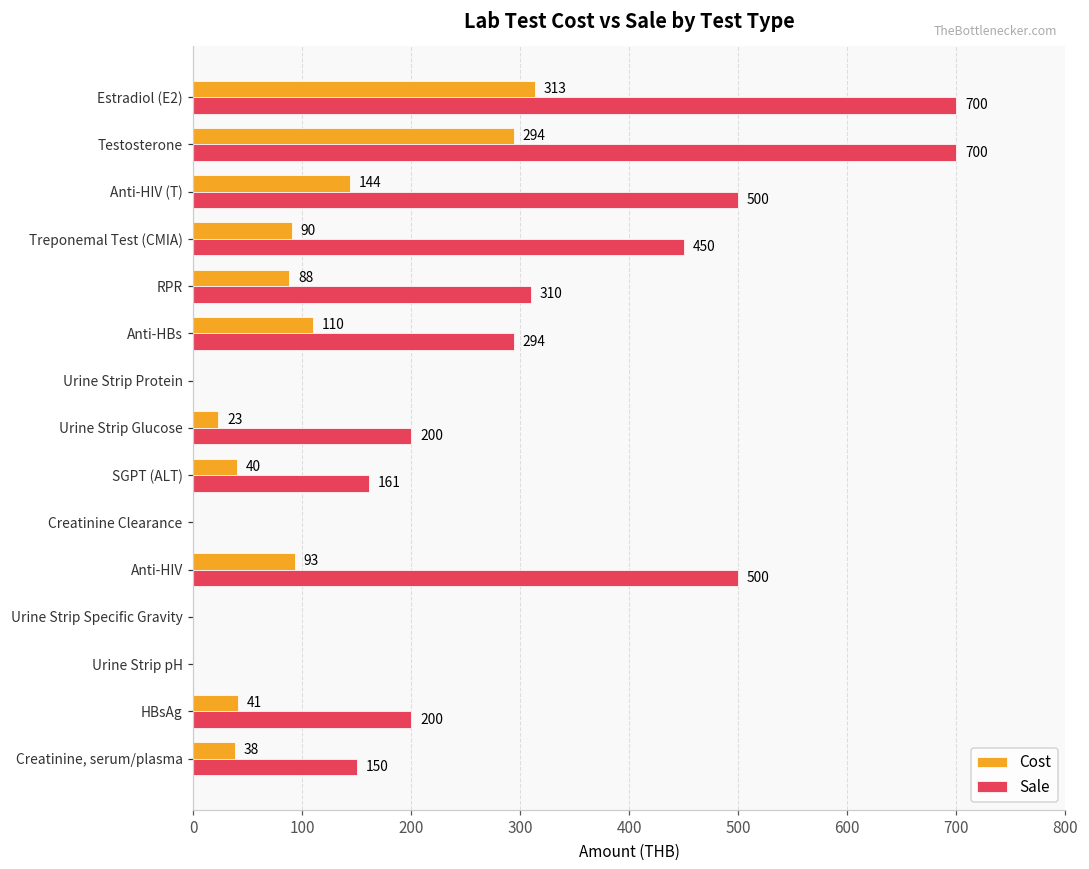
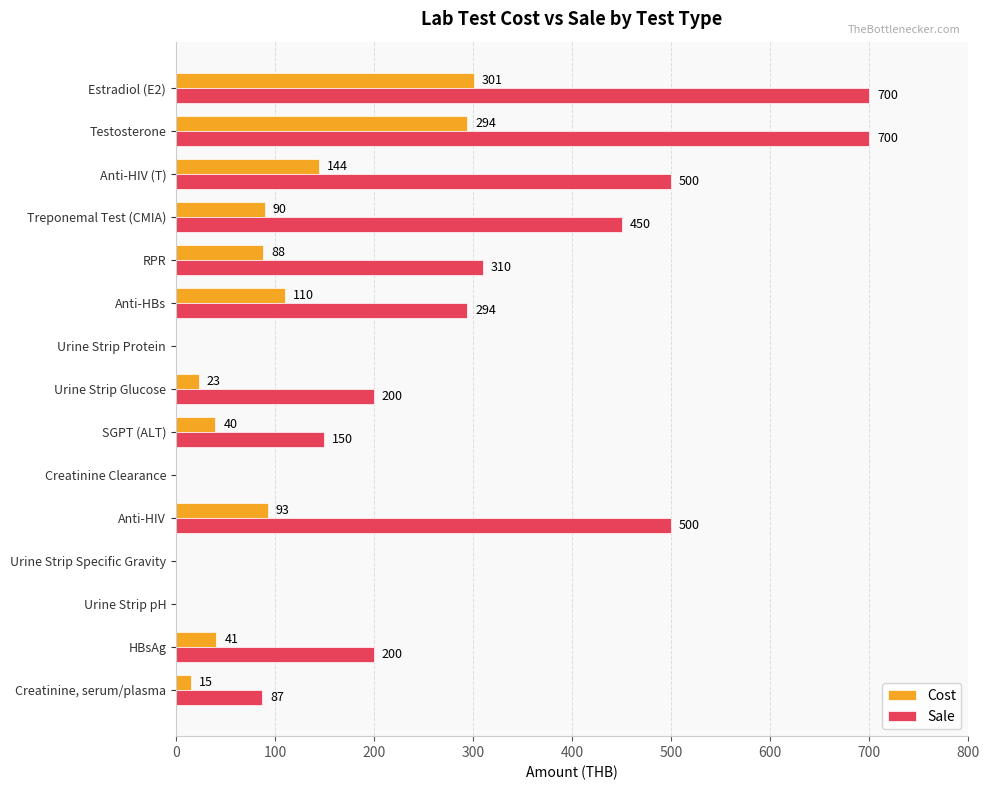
Cost, Estradiol (E2): 313 -> 301
Sale, SGPT (ALT): 161 -> 150
Cost, Creatinine, serum/plasma: 38 -> 15
Sale, Creatinine, serum/plasma: 150 -> 87
